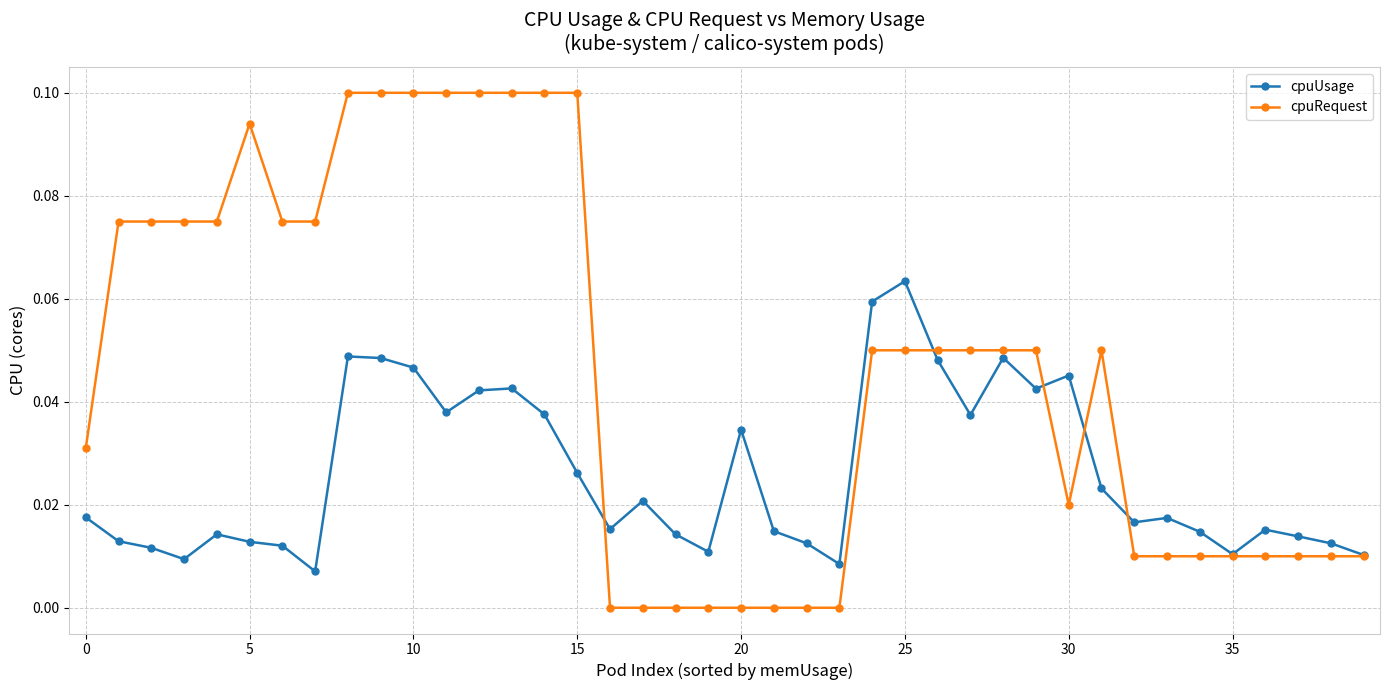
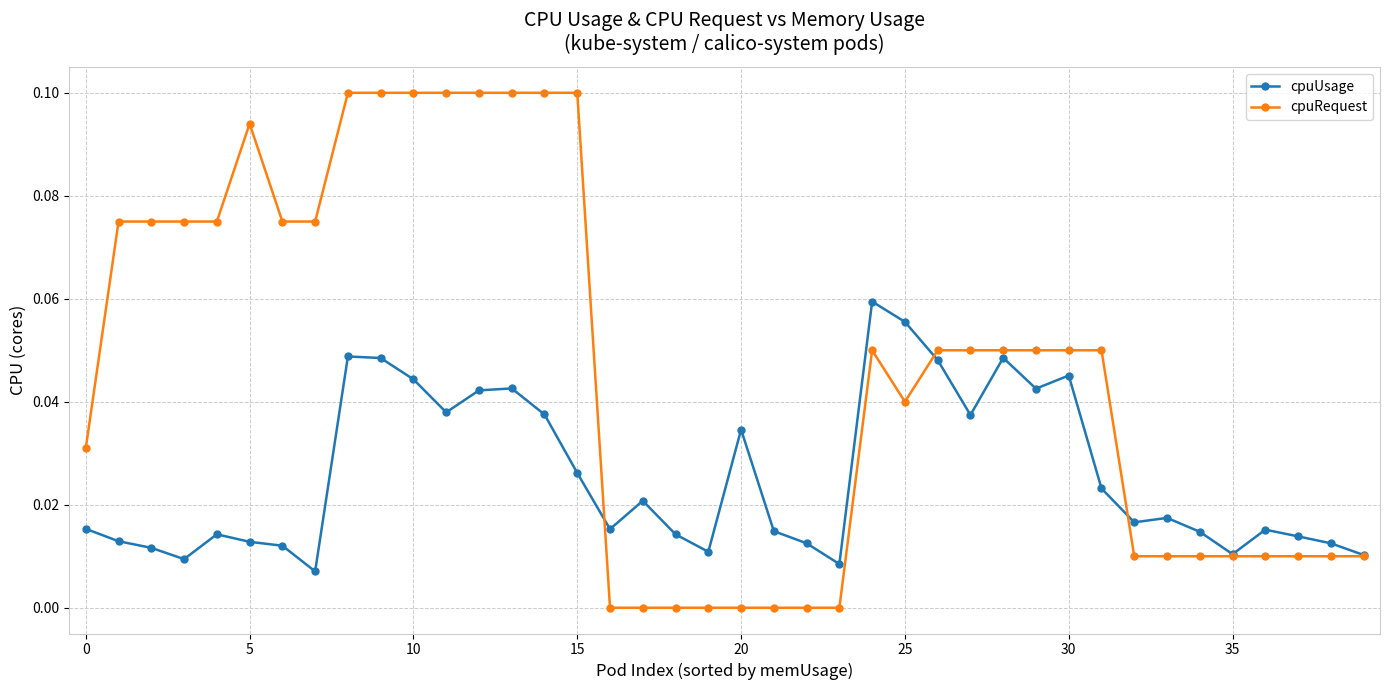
cpuUsage, 0: 0.018 -> 0.015
cpuUsage, 10: 0.047 -> 0.044
cpuUsage, 25: 0.063 -> 0.056
cpuRequest, 25: 0.05 -> 0.04
cpuRequest, 30: 0.02 -> 0.05
